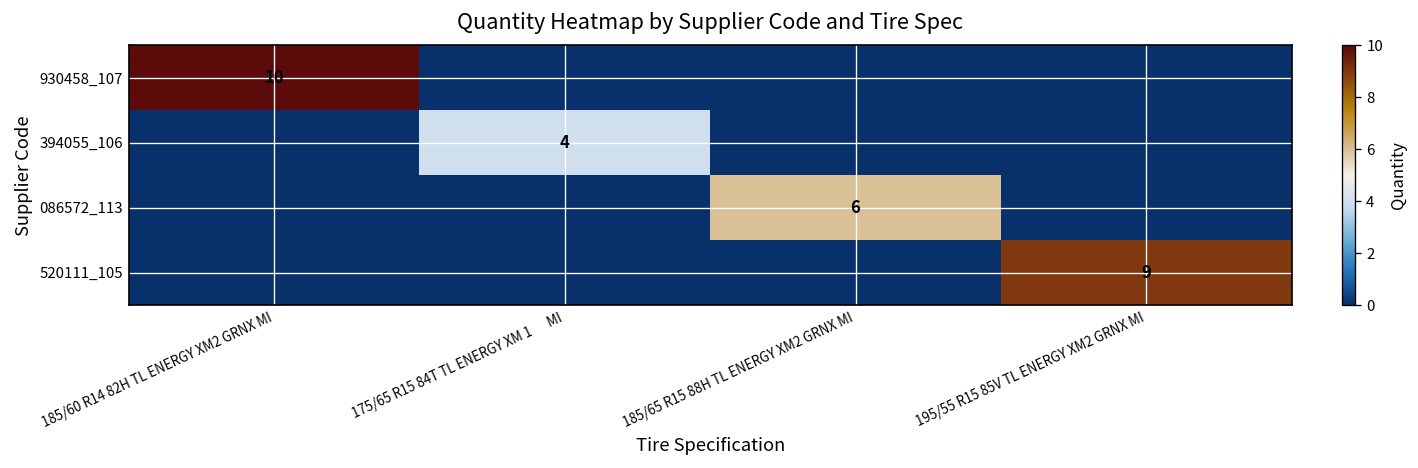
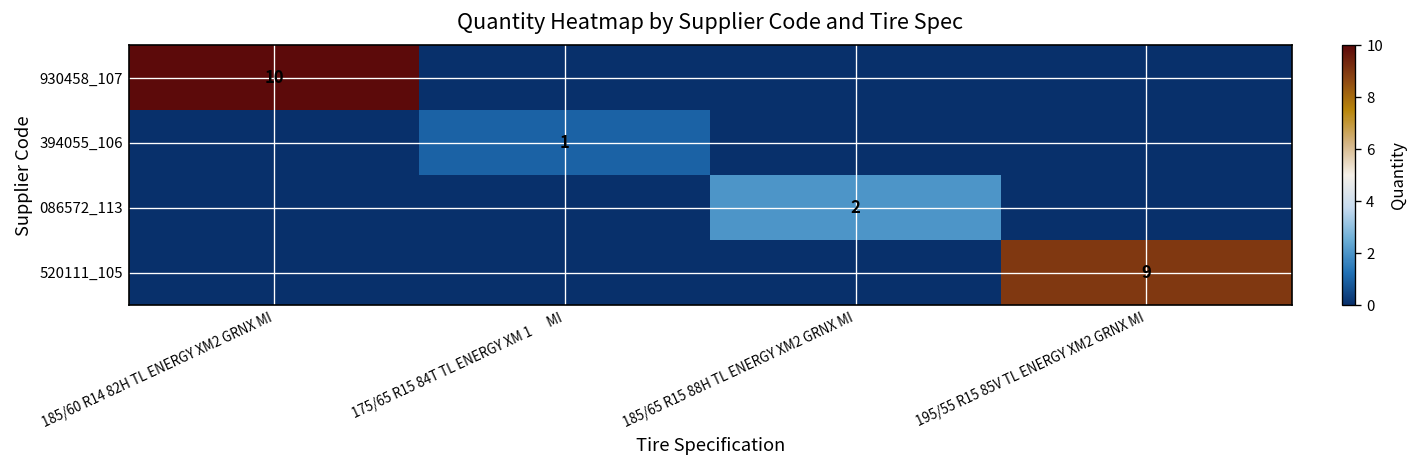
394055_106, 175/65 R15 84T TL ENERGY XM 1 MI: 4 -> 1
086572_113, 185/65 R15 88H TL ENERGY XM2 GRNX MI: 6 -> 2
